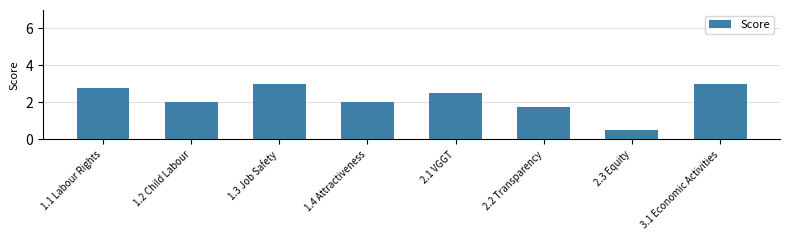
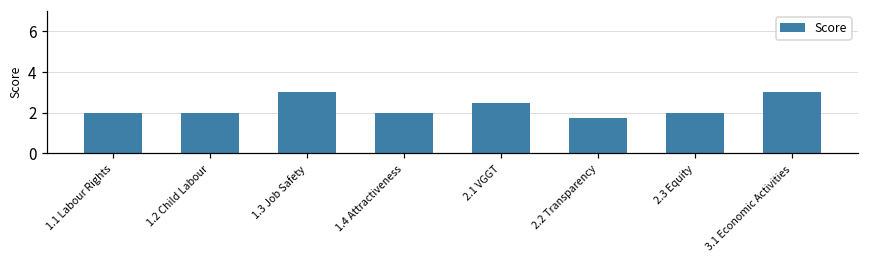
1.1 Labour Rights: 2.8 -> 2.0
2.3 Equity: 0.5 -> 2.0
